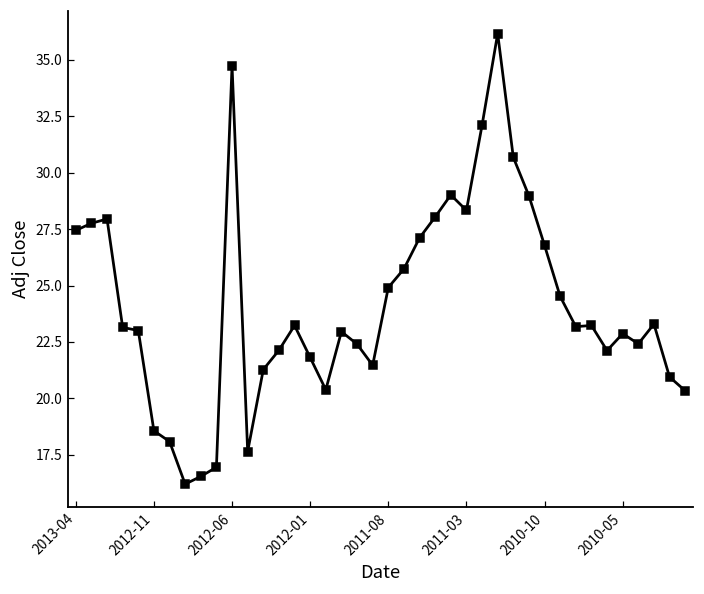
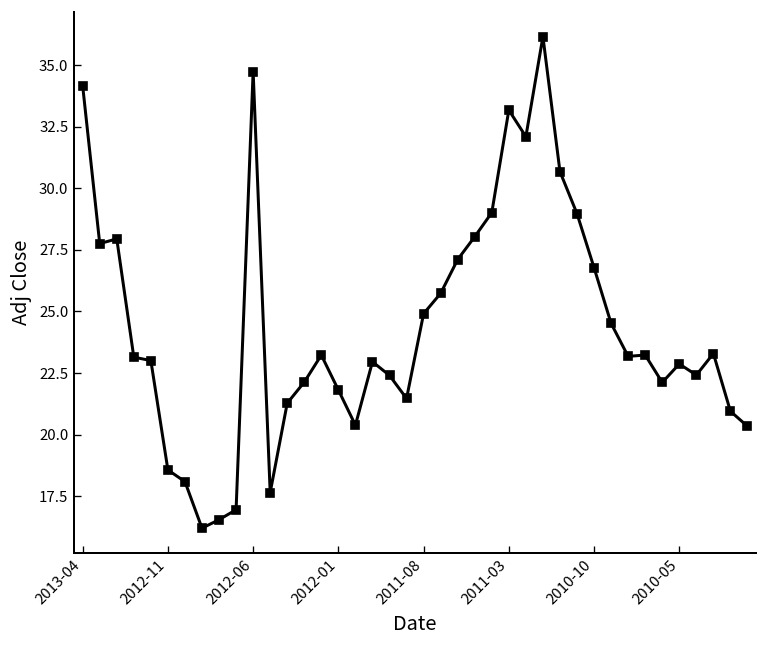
2013-04: 27.4 -> 34.2
2011-03: 28.3 -> 33.2
